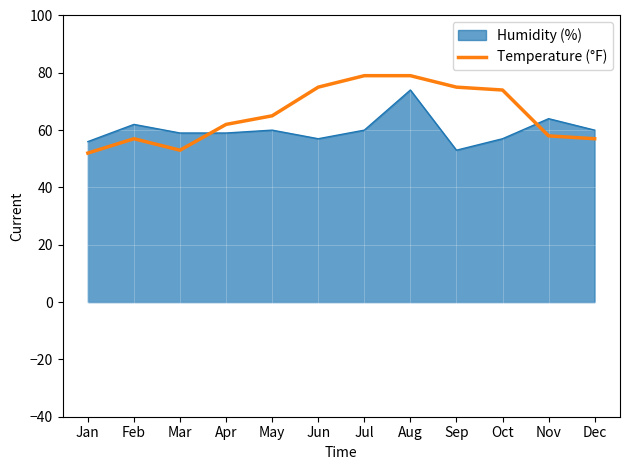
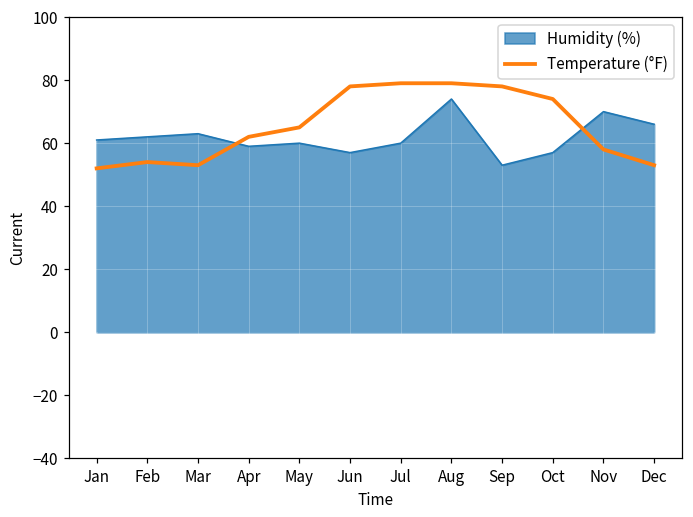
Humidity (%), Jan: 56 -> 61
Temperature (°F), Feb: 57 -> 54
Humidity (%), Mar: 59 -> 63
Temperature (°F), Jun: 75 -> 78
Temperature (°F), Sep: 75 -> 78
Humidity (%), Nov: 64 -> 70
Humidity (%), Dec: 60 -> 66
Temperature (°F), Dec: 57 -> 53
